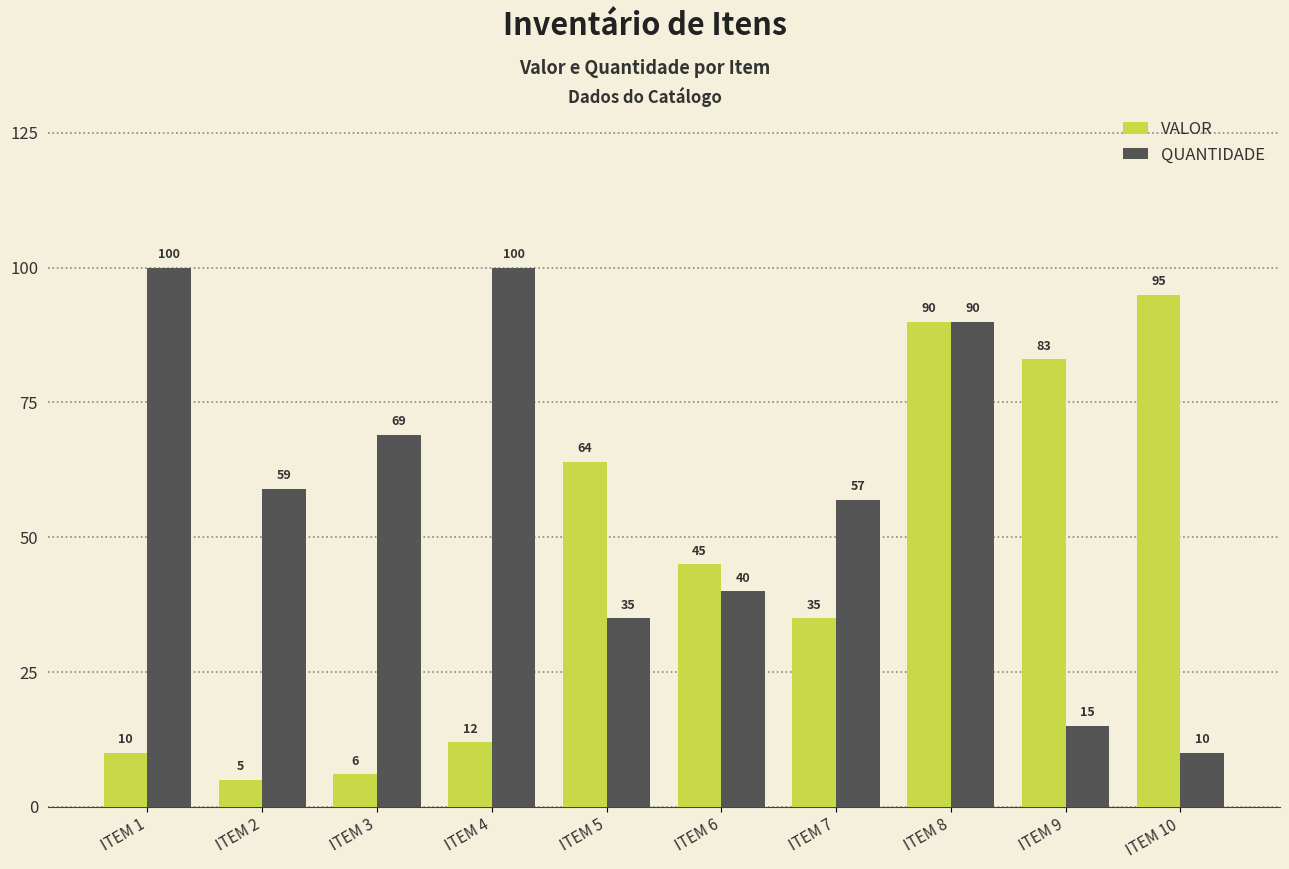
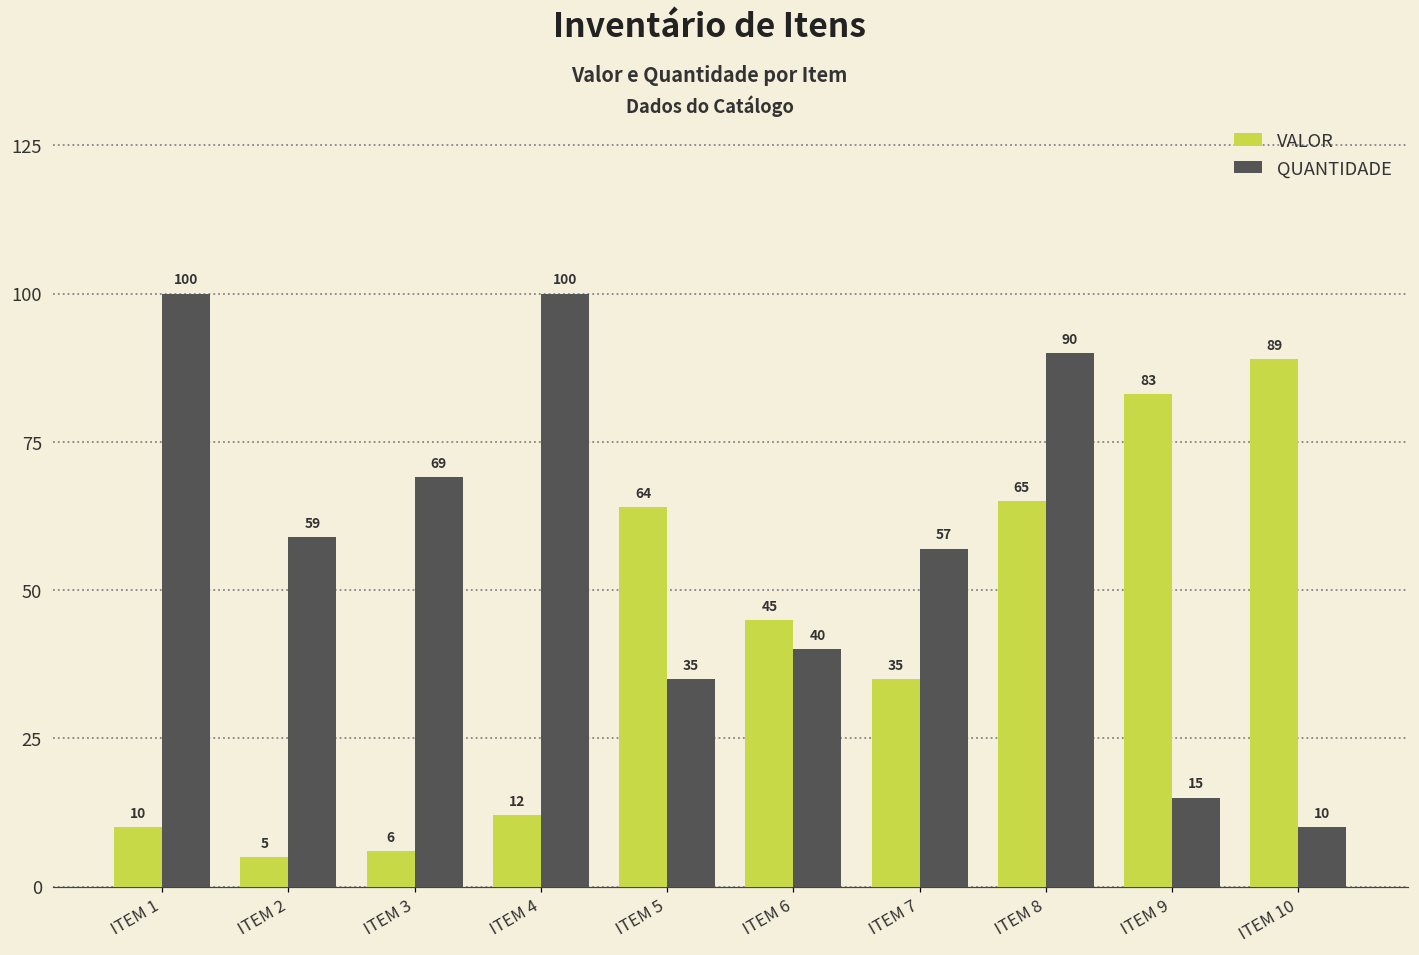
VALOR, ITEM 8: 90 -> 65
VALOR, ITEM 10: 95 -> 89
